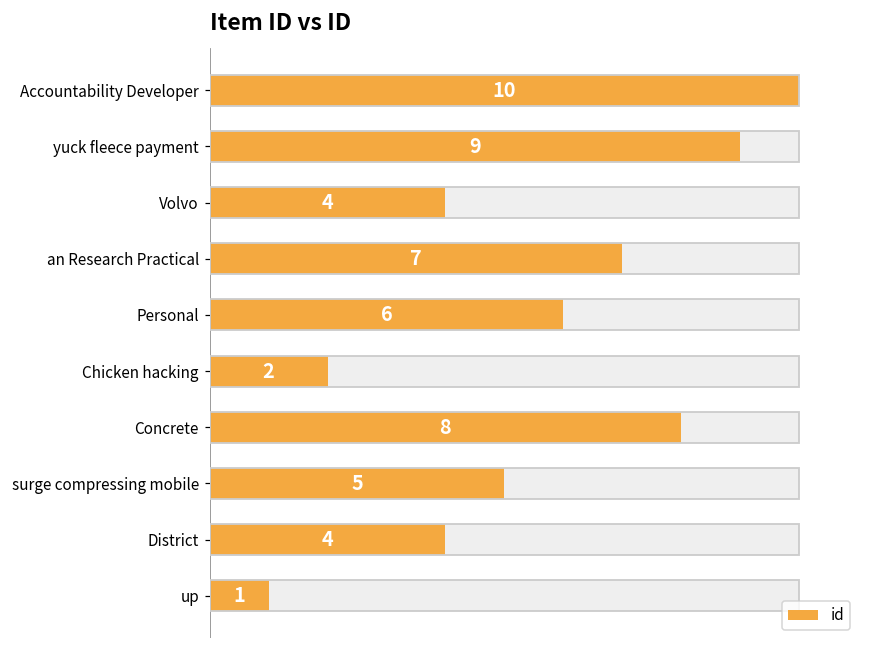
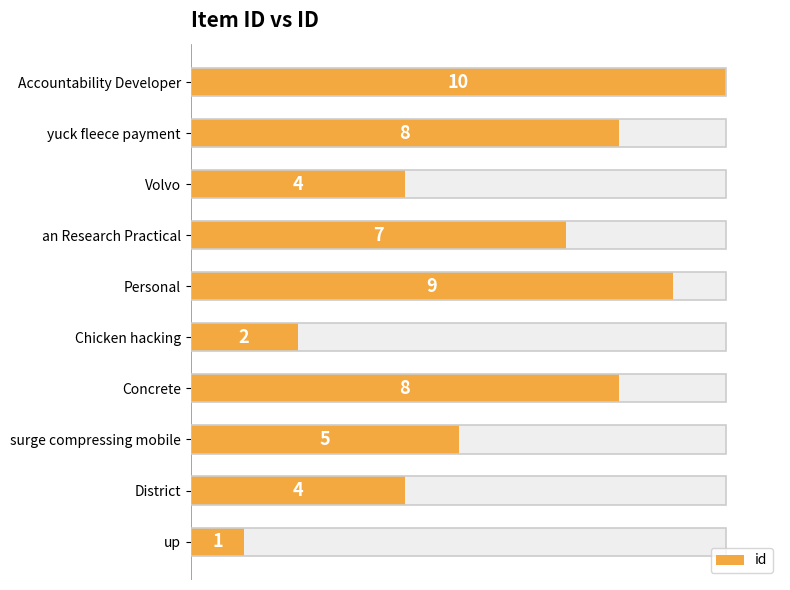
id, yuck fleece payment: 9 -> 8
id, Personal: 6 -> 9
